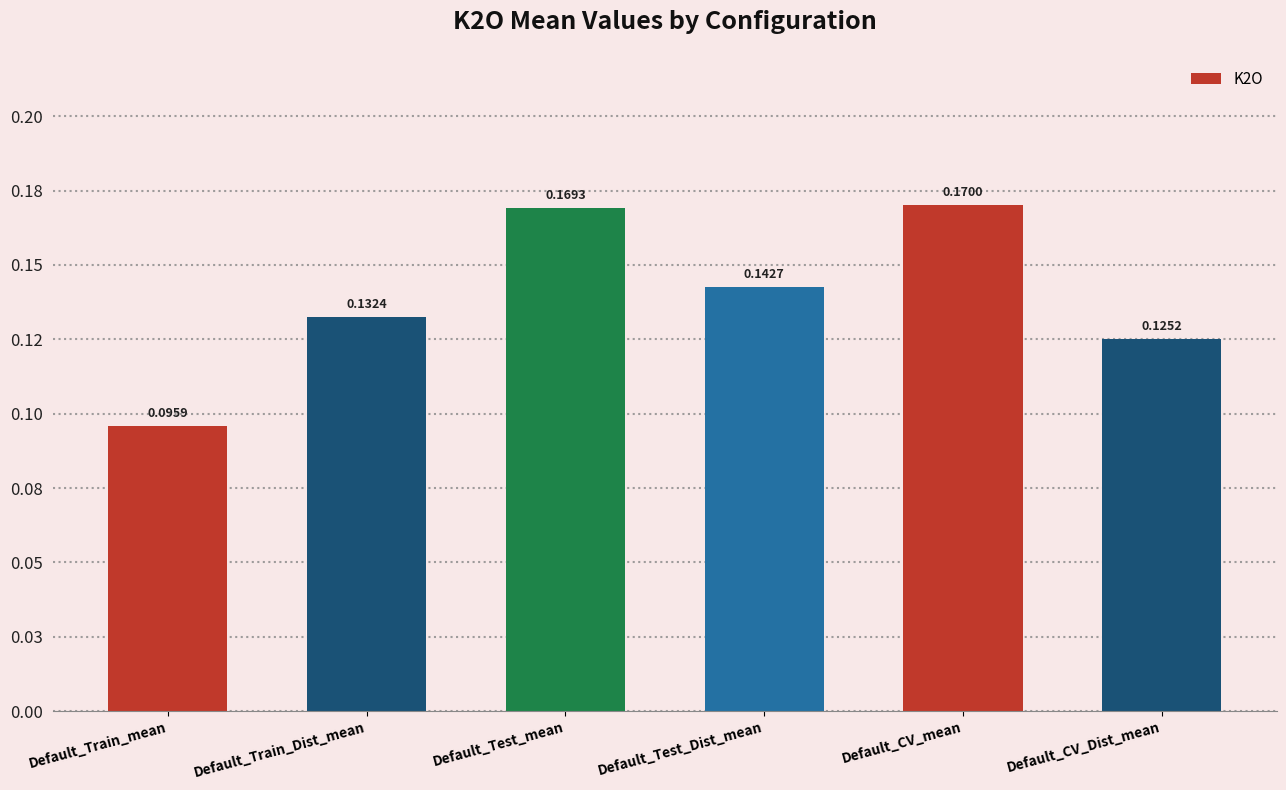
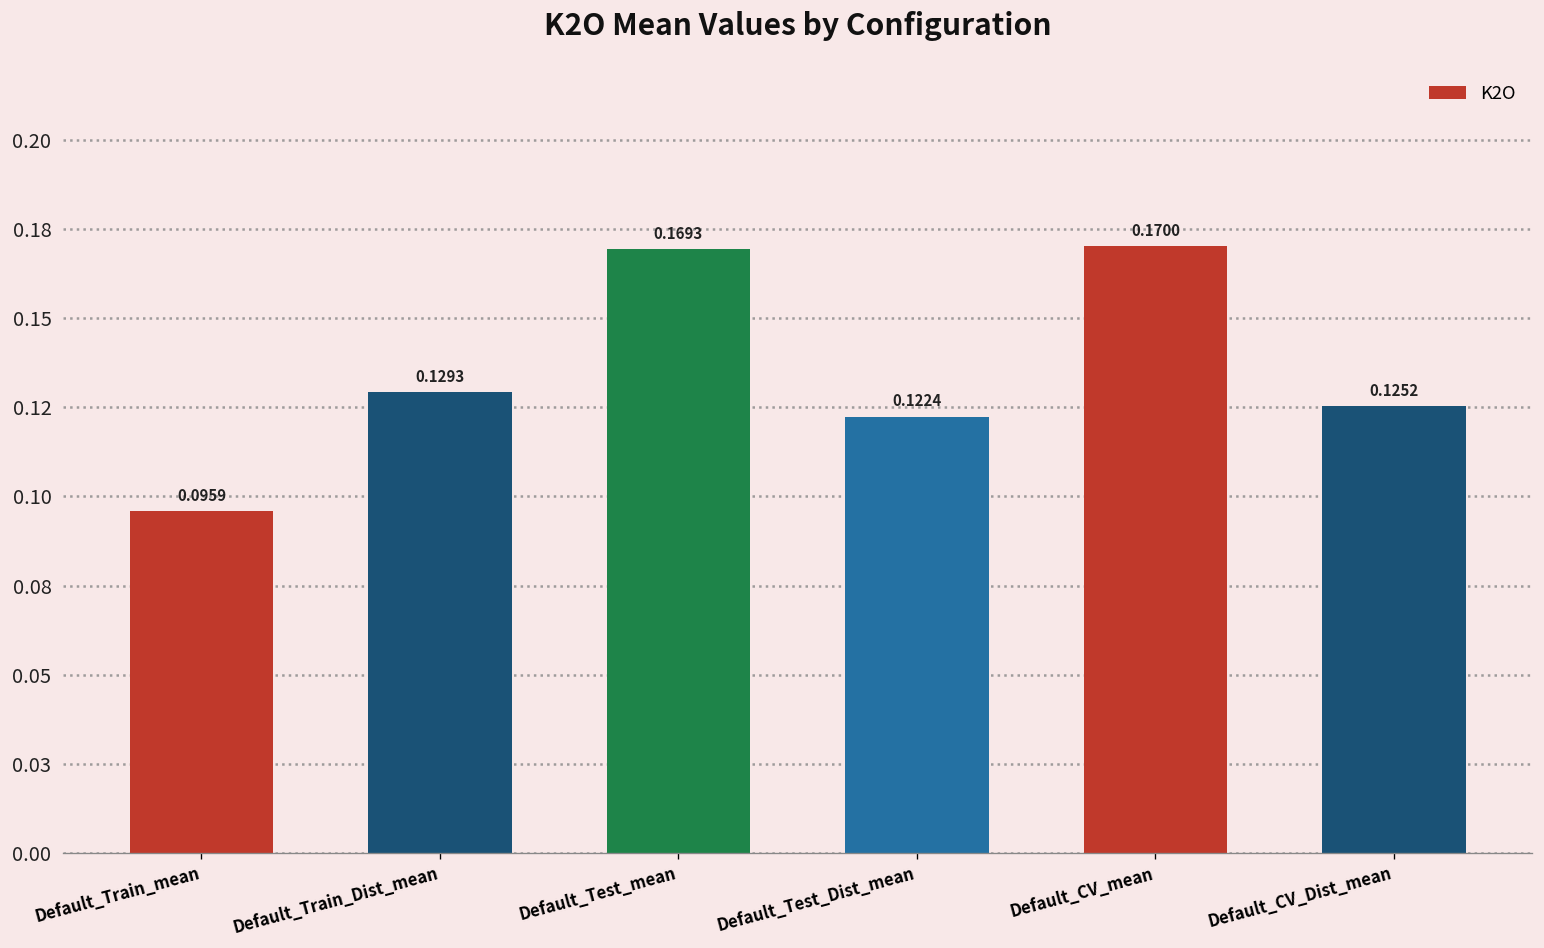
Default_Train_Dist_mean: 0.1324 -> 0.1293
Default_Test_Dist_mean: 0.1427 -> 0.1224
